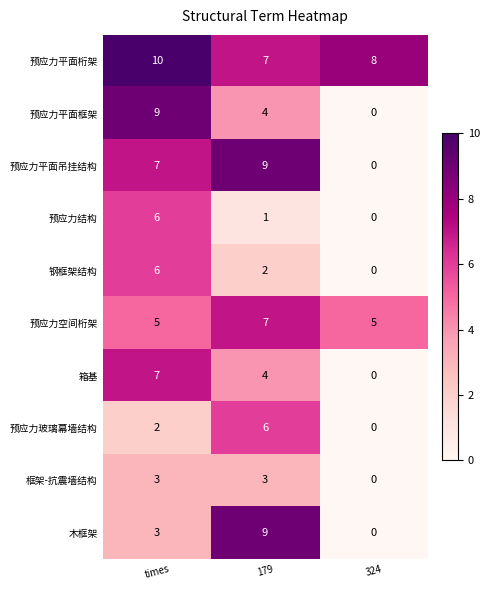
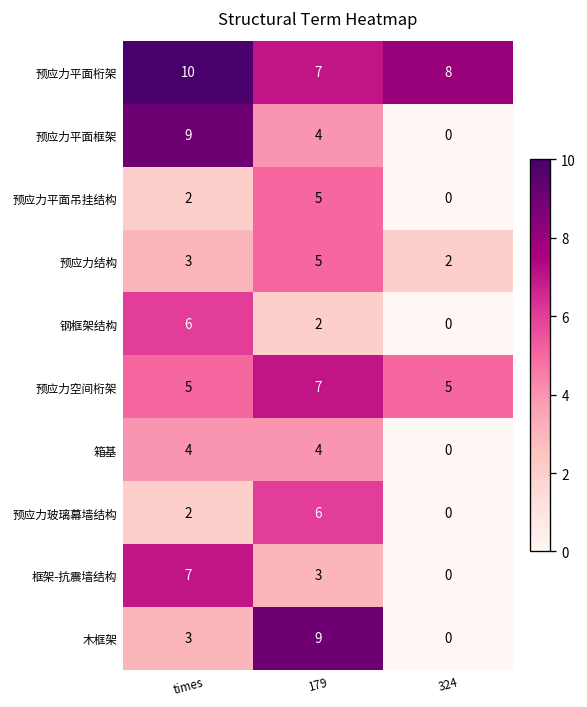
预应力平面吊挂结构, times: 7 -> 2
预应力平面吊挂结构, 179: 9 -> 5
预应力结构, times: 6 -> 3
预应力结构, 179: 1 -> 5
预应力结构, 324: 0 -> 2
箱基, times: 7 -> 4
框架-抗震墙结构, times: 3 -> 7
